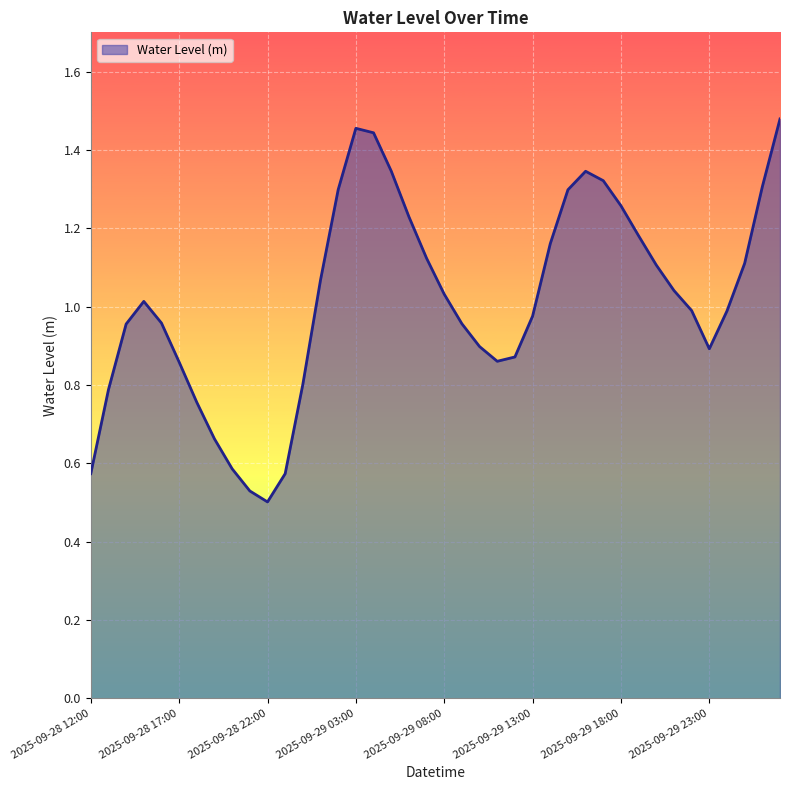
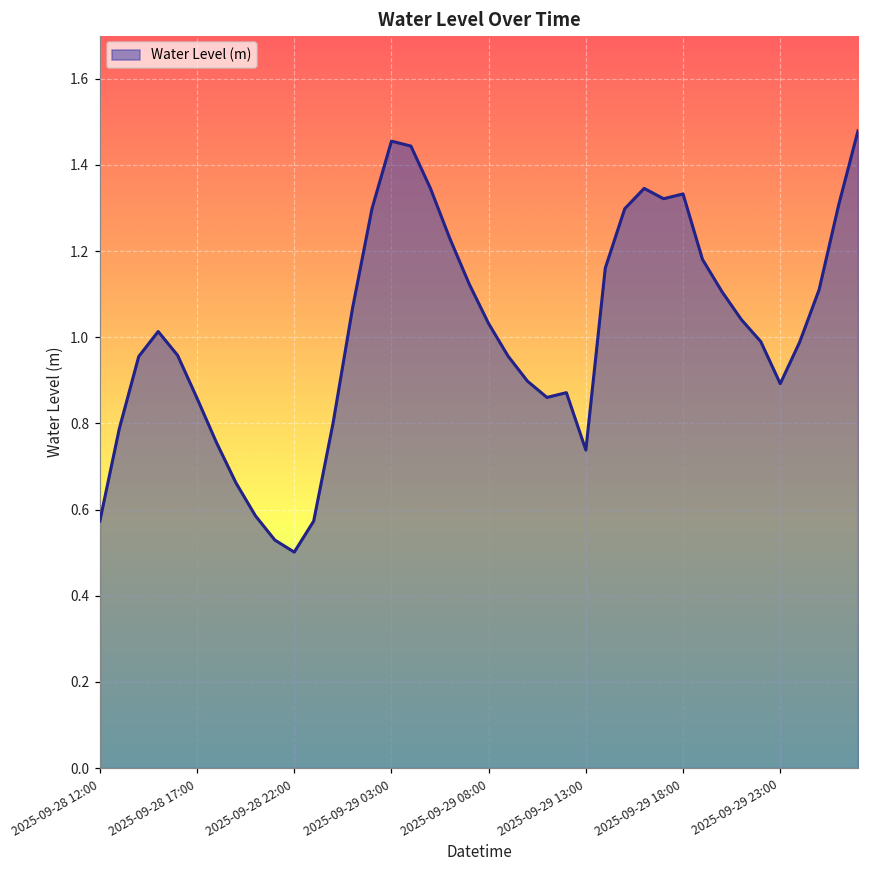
2025-09-29 13:00: 0.98 -> 0.74
2025-09-29 18:00: 1.26 -> 1.33
